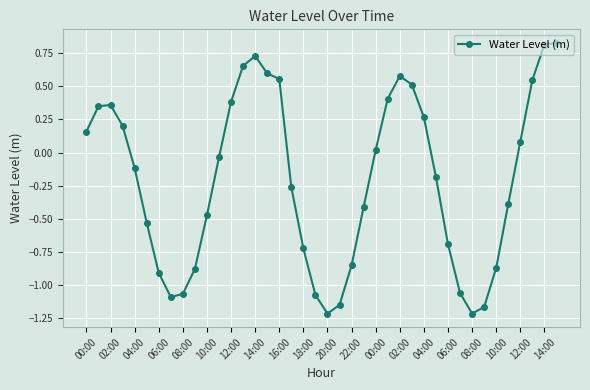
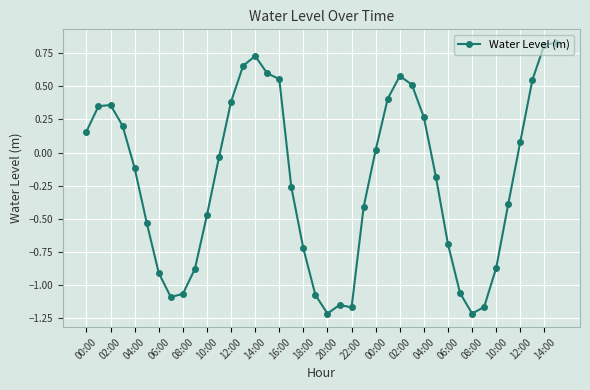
22:00: -0.85 -> -1.17
